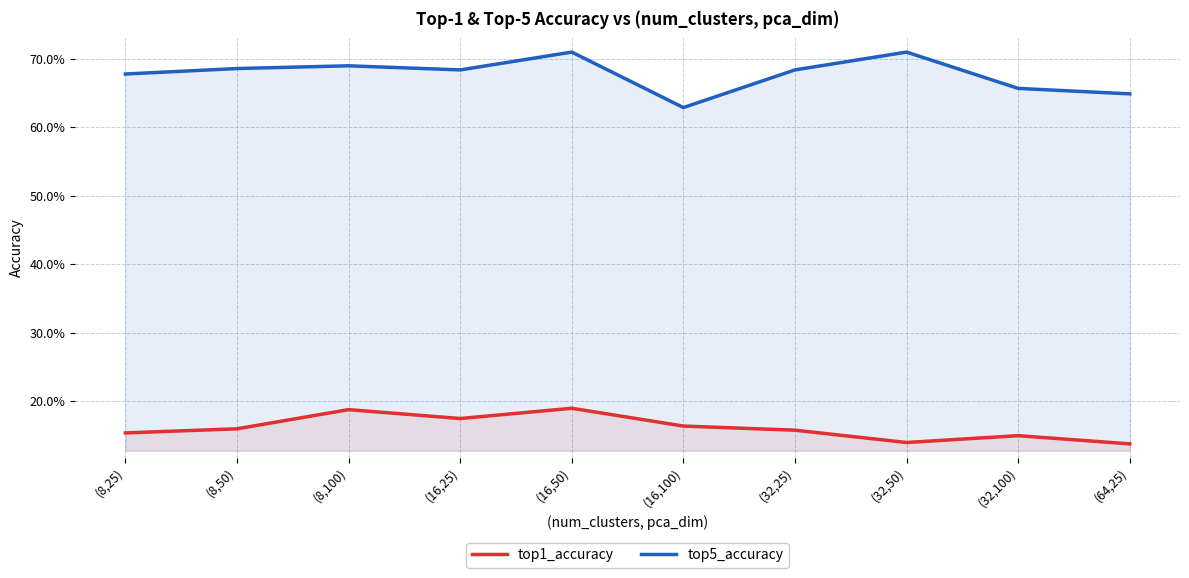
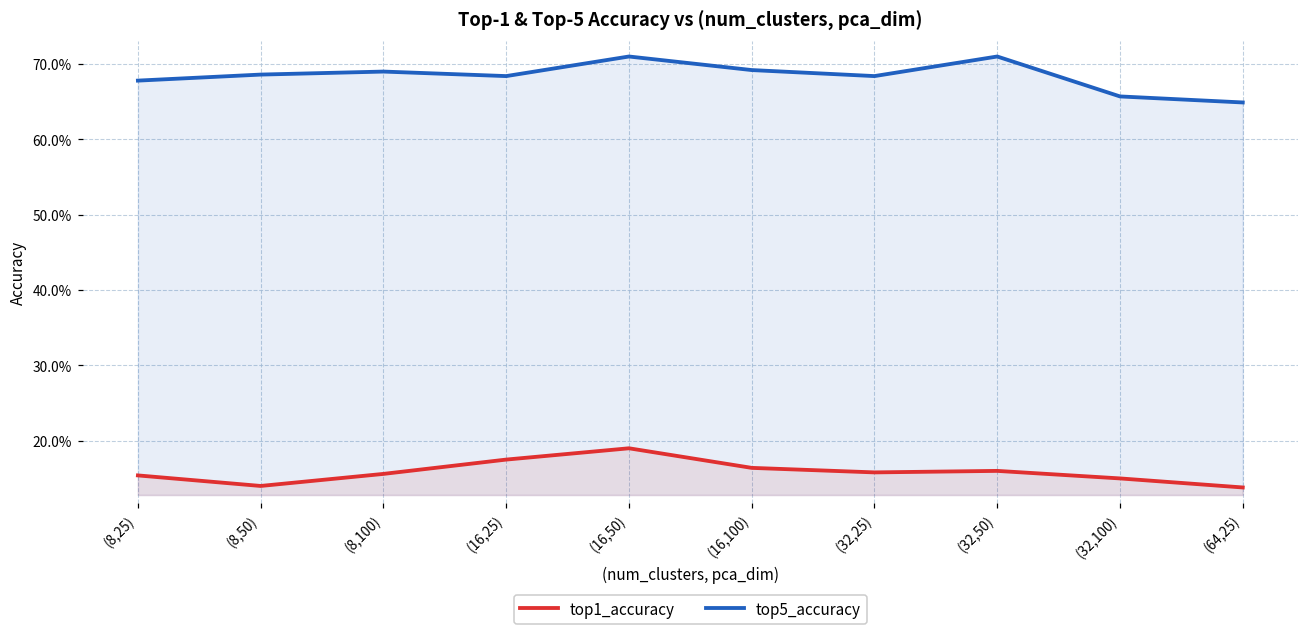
top1_accuracy, (8,50): 16% -> 14%
top1_accuracy, (8,100): 19% -> 16%
top5_accuracy, (16,100): 63% -> 69%
top1_accuracy, (32,50): 14% -> 16%
